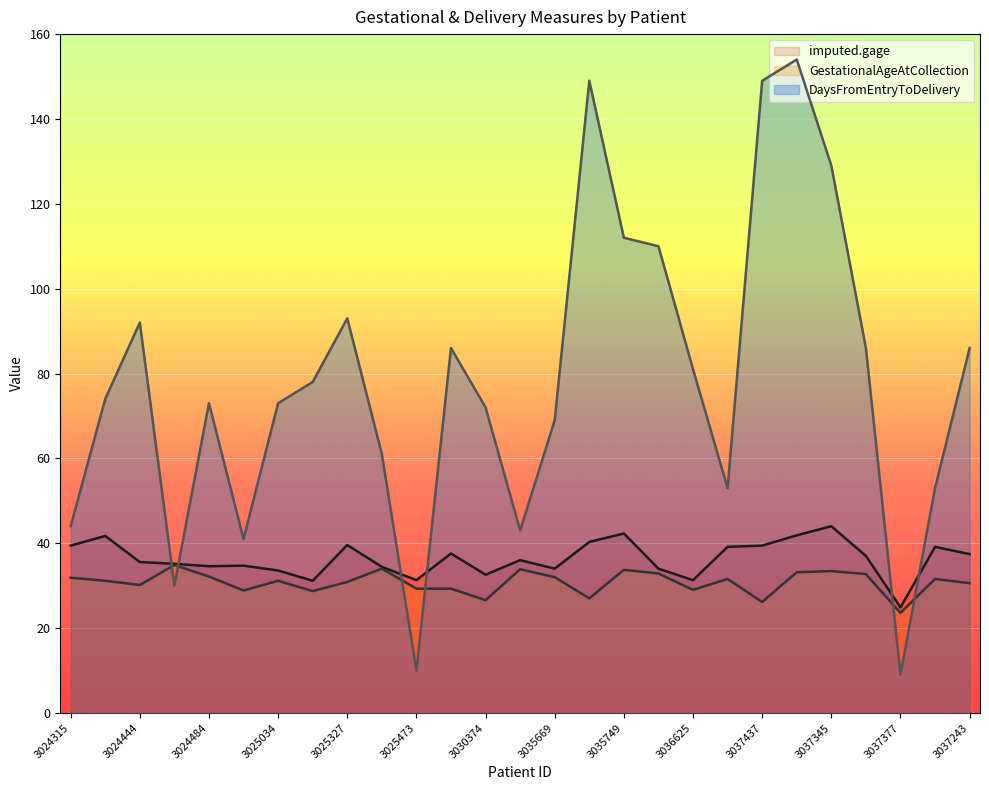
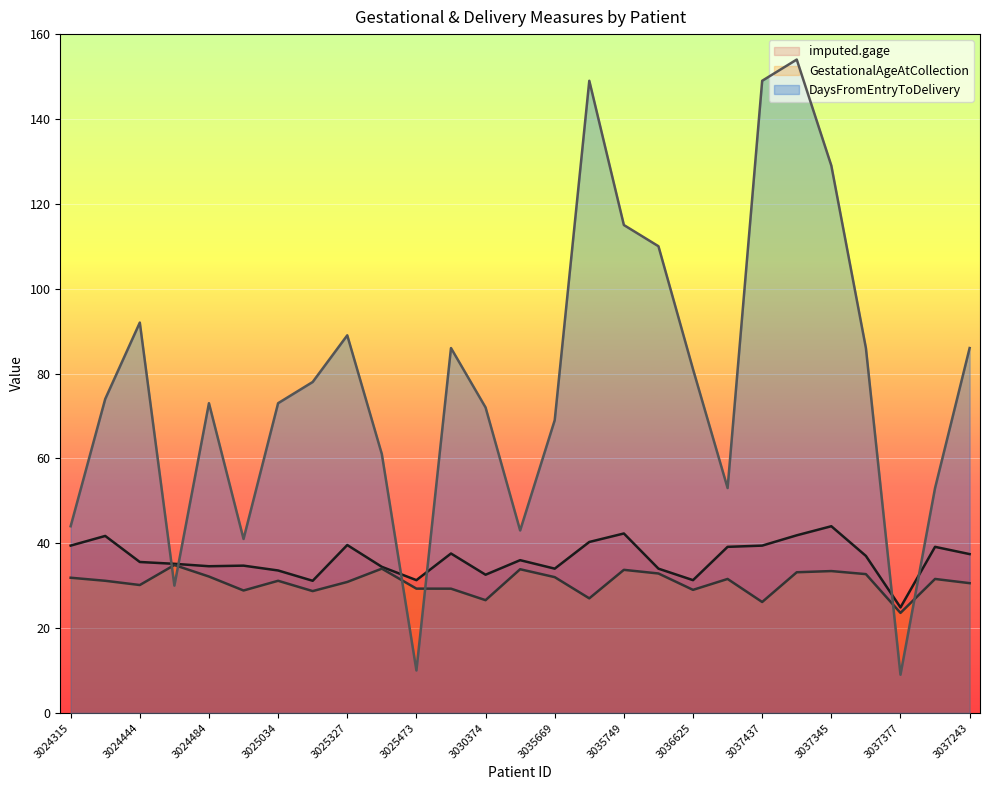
DaysFromEntryToDelivery, 3025327: 93 -> 89
DaysFromEntryToDelivery, 3035749: 112 -> 115
